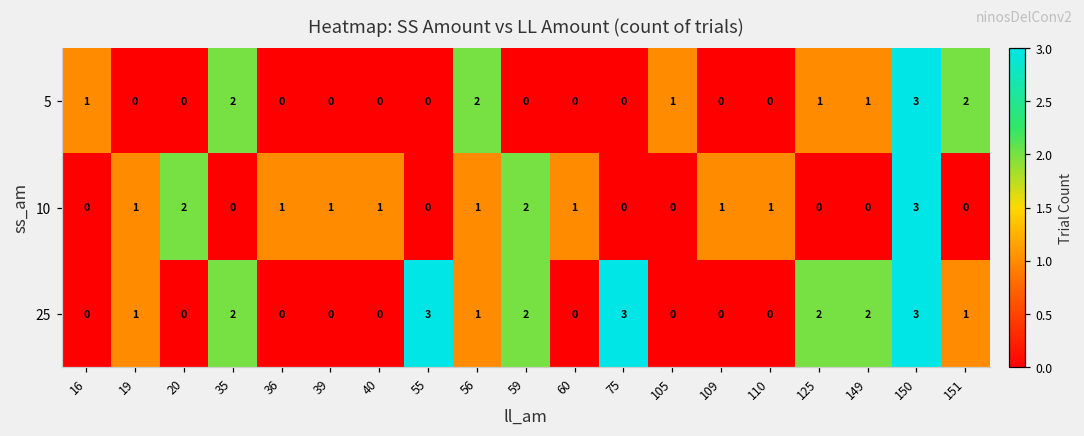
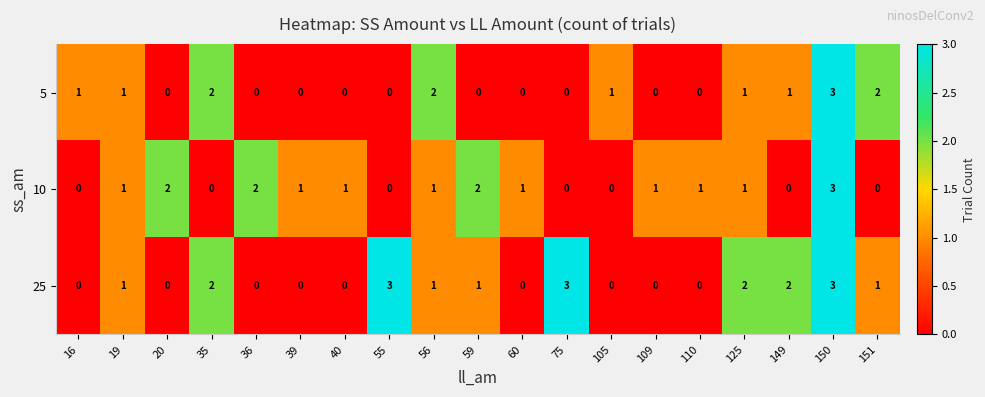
5, 19: 0 -> 1
10, 36: 1 -> 2
10, 125: 0 -> 1
25, 59: 2 -> 1
